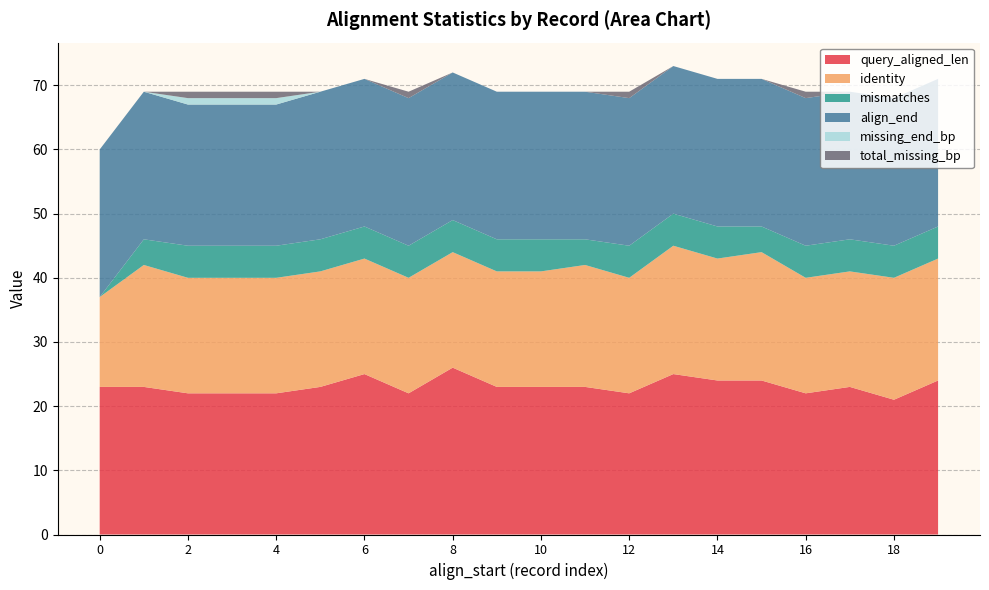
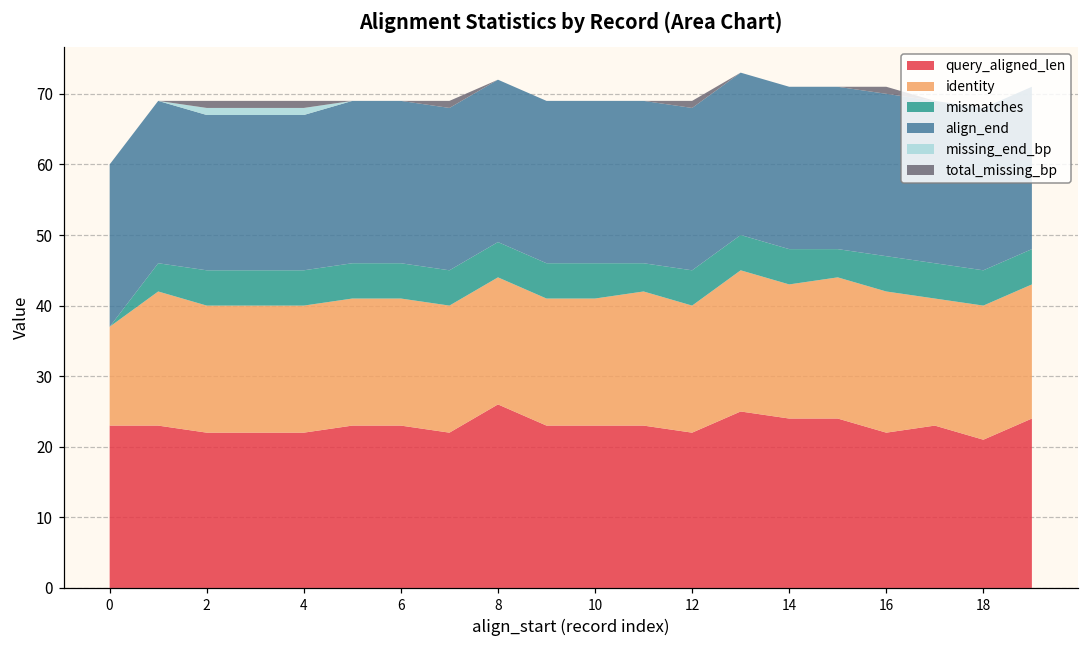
query_aligned_len, 6: 25 -> 23
identity, 16: 18 -> 20
